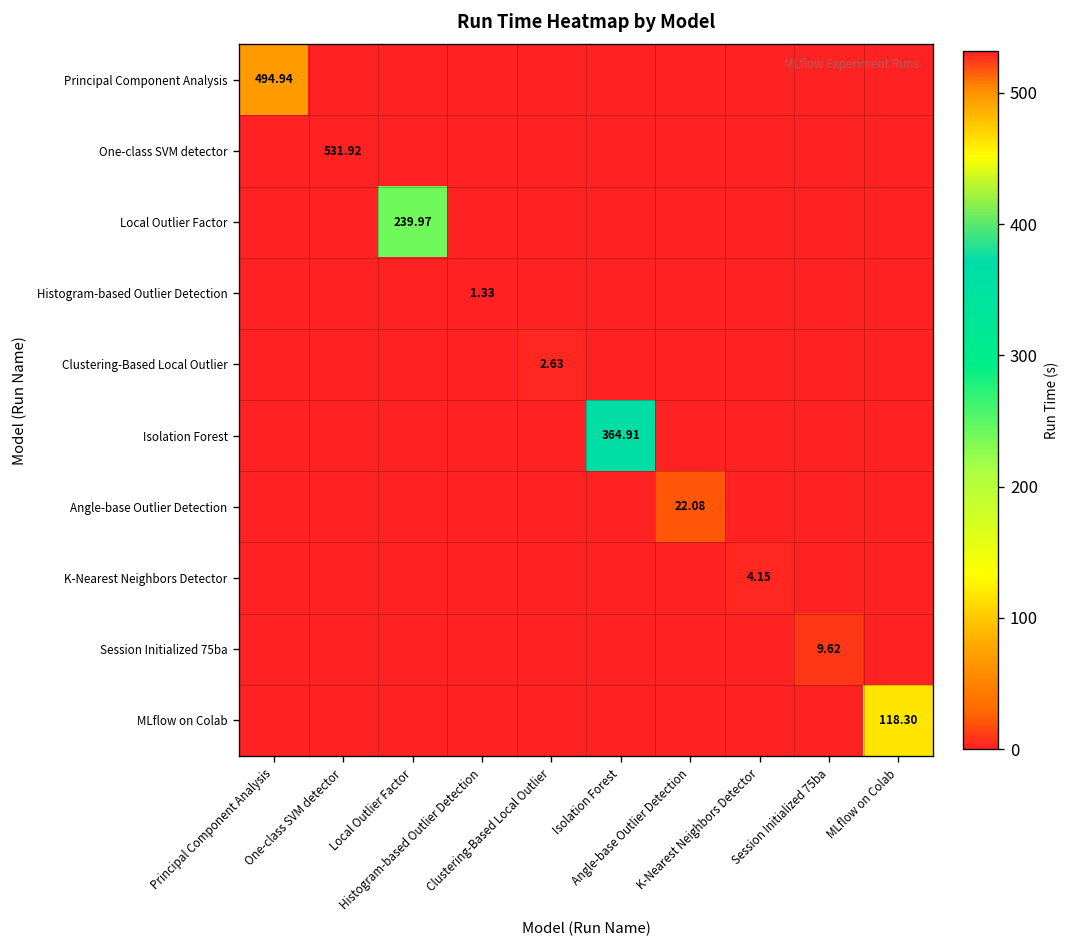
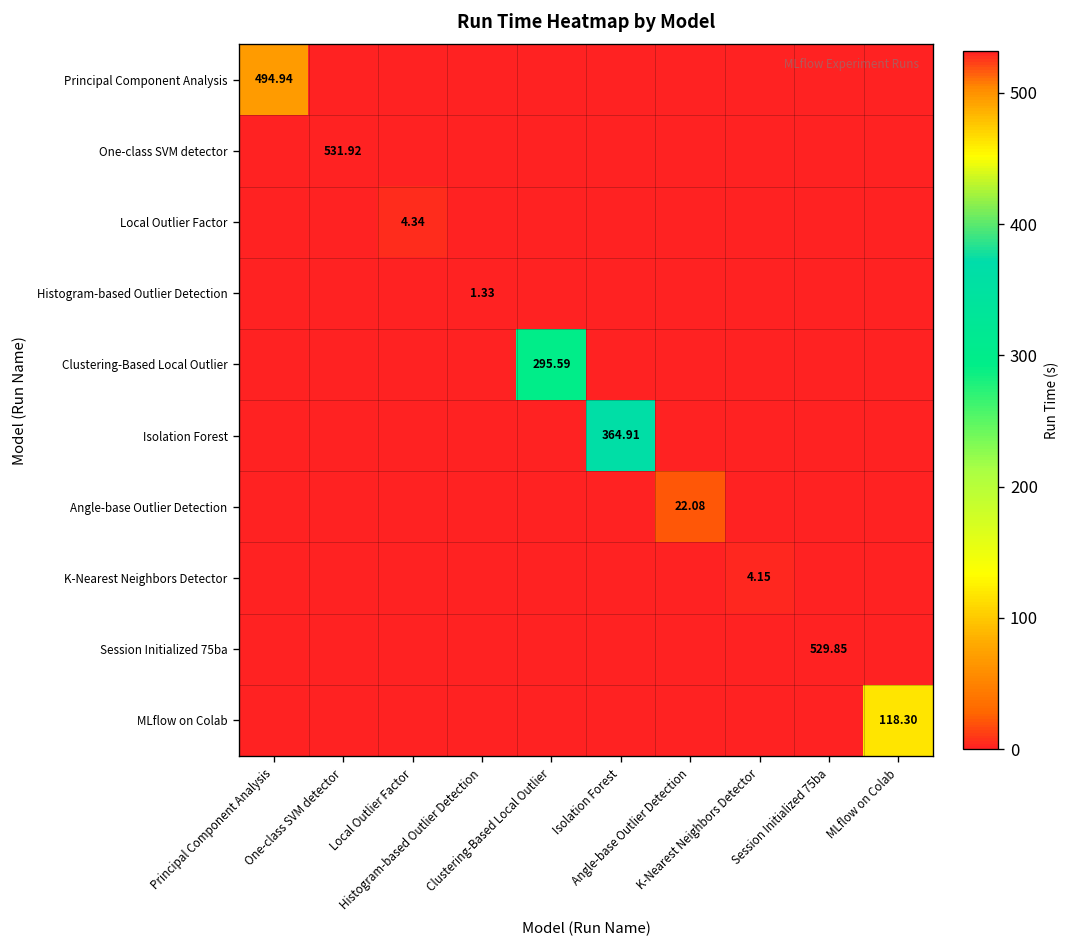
Local Outlier Factor, Local Outlier Factor: 239.97 -> 4.34
Clustering-Based Local Outlier, Clustering-Based Local Outlier: 2.63 -> 295.59
Session Initialized 75ba, Session Initialized 75ba: 9.62 -> 529.85
